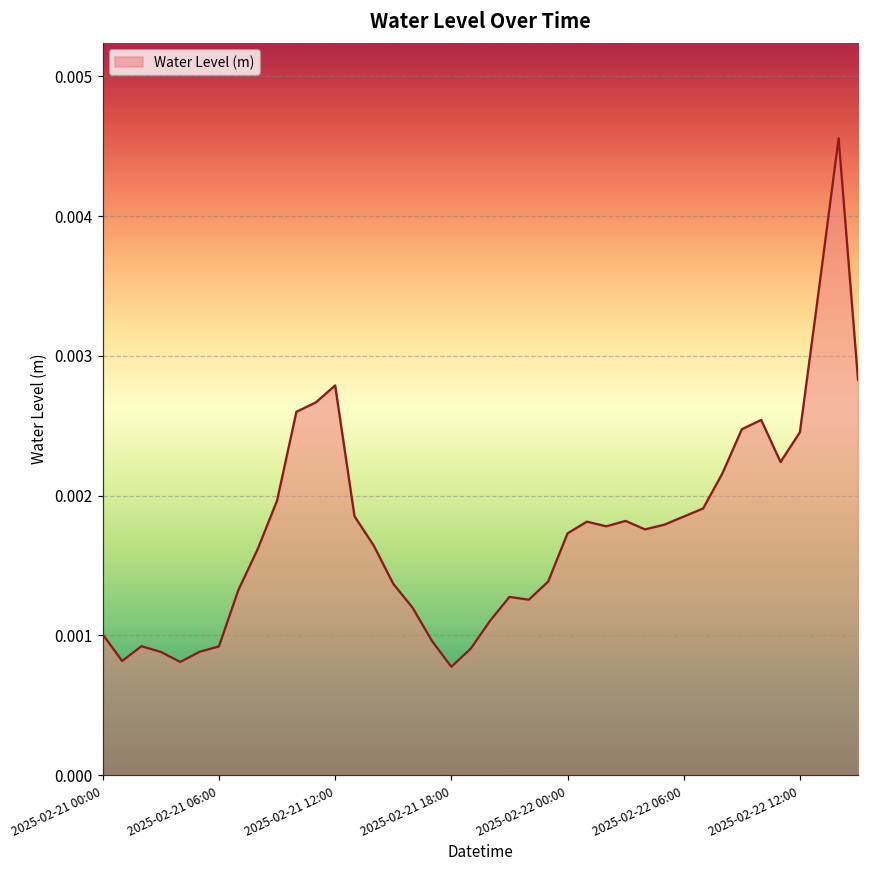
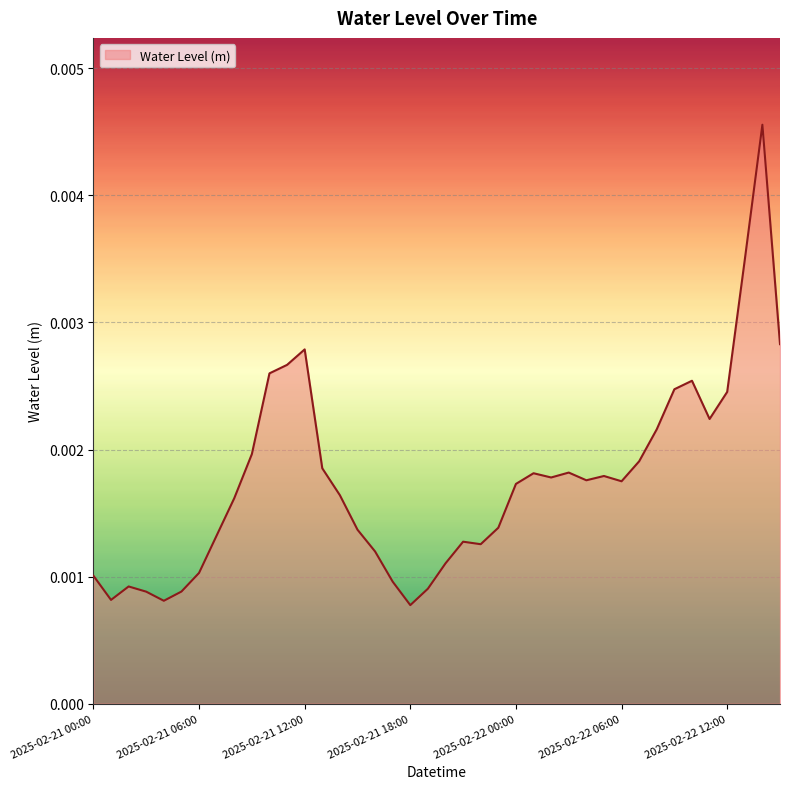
2025-02-21 06:00: 0.00092 -> 0.00103
2025-02-22 06:00: 0.00185 -> 0.00175
